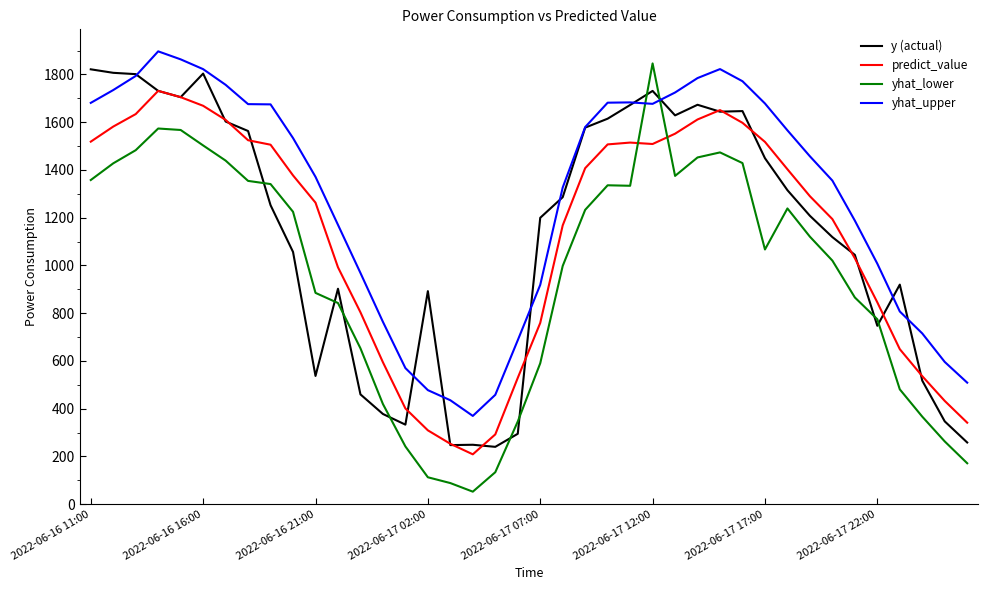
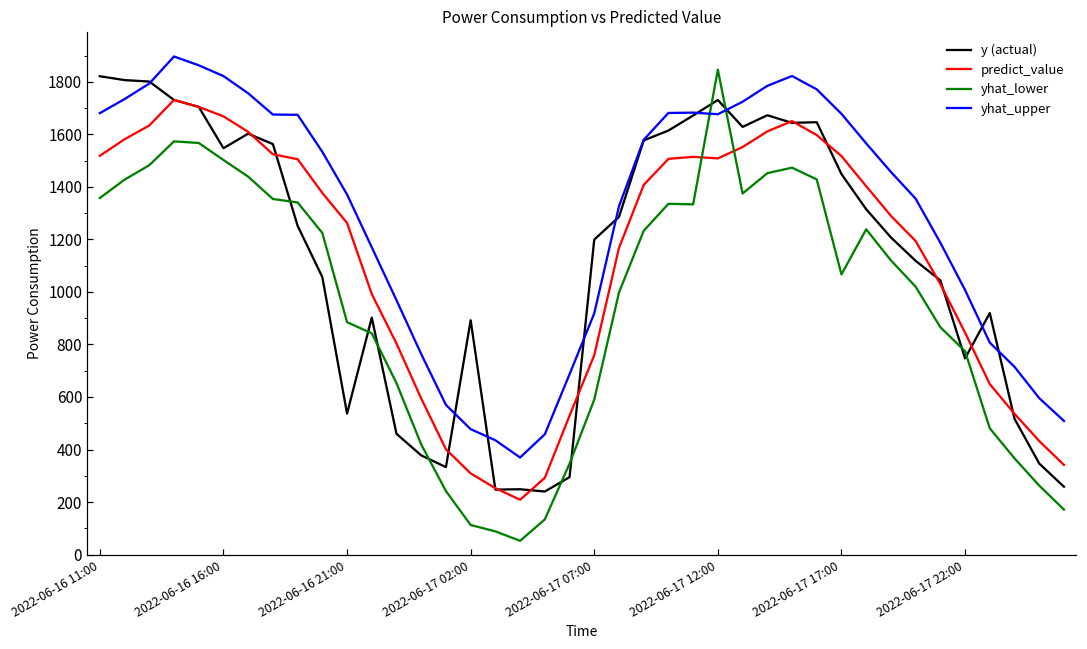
y (actual), 2022-06-16 16:00: 1800 -> 1550
